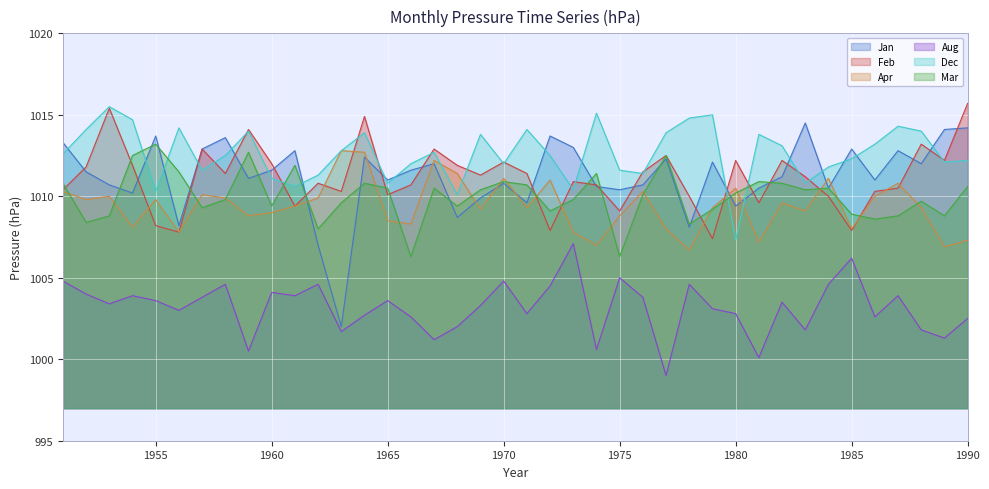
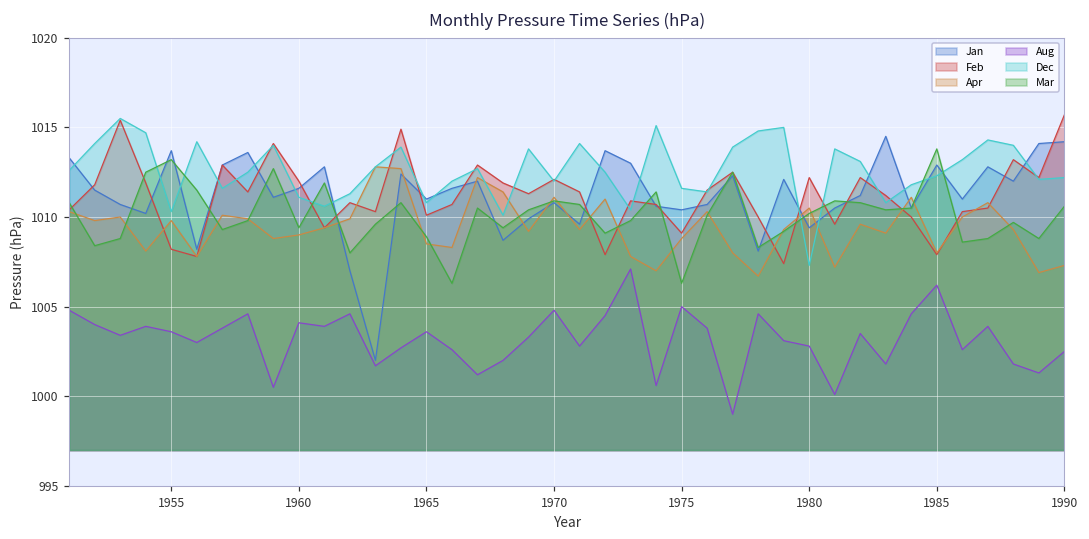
Mar, 1965: 1010.5 -> 1008.9
Mar, 1985: 1008.9 -> 1013.8
